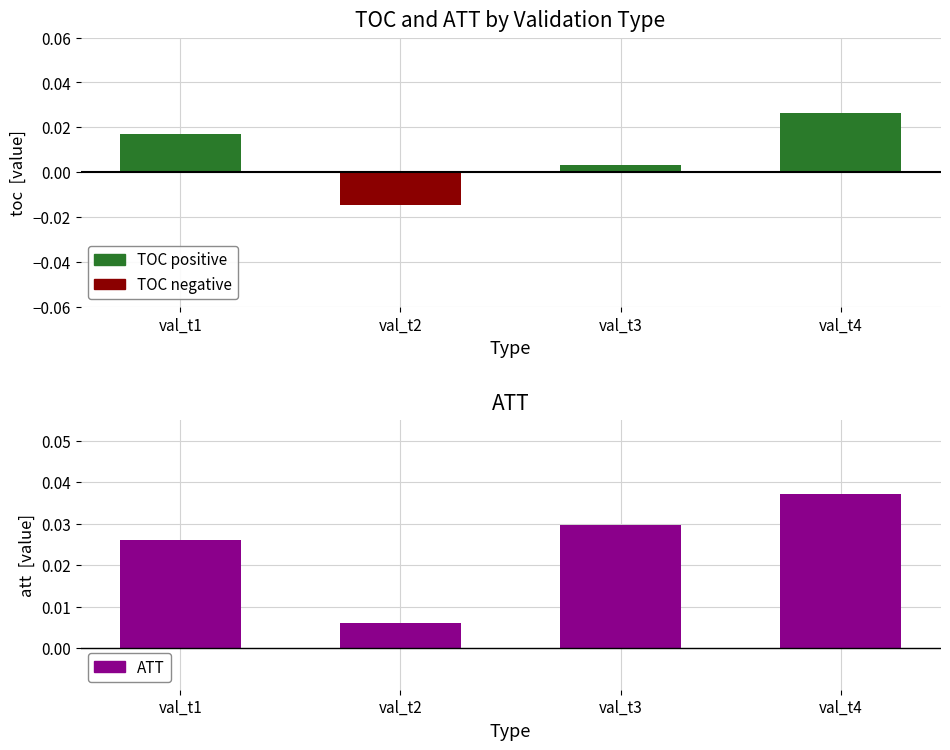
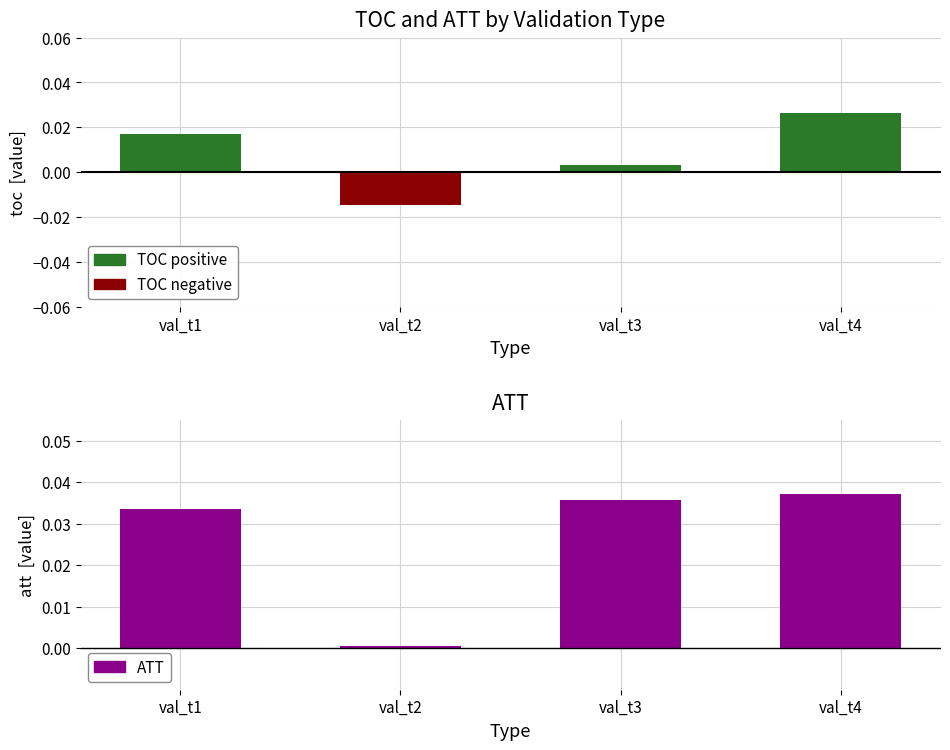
ATT, val_t1: 0.026 -> 0.034
ATT, val_t2: 0.006 -> 0.000
ATT, val_t3: 0.030 -> 0.036
